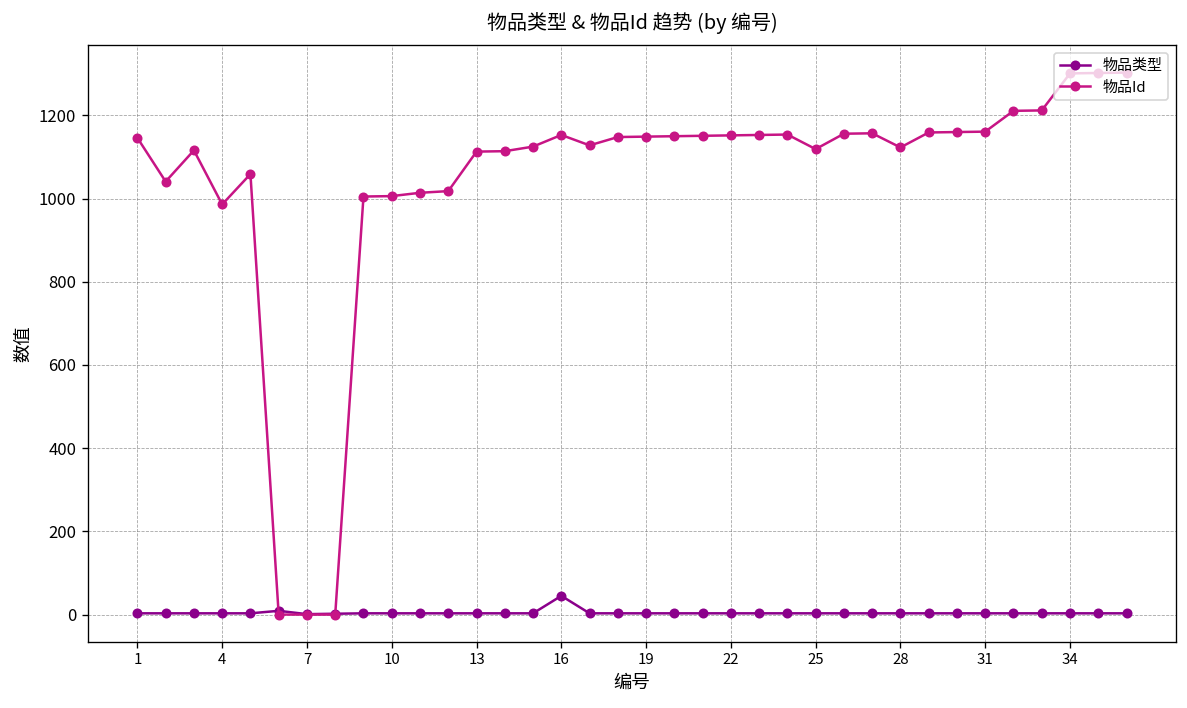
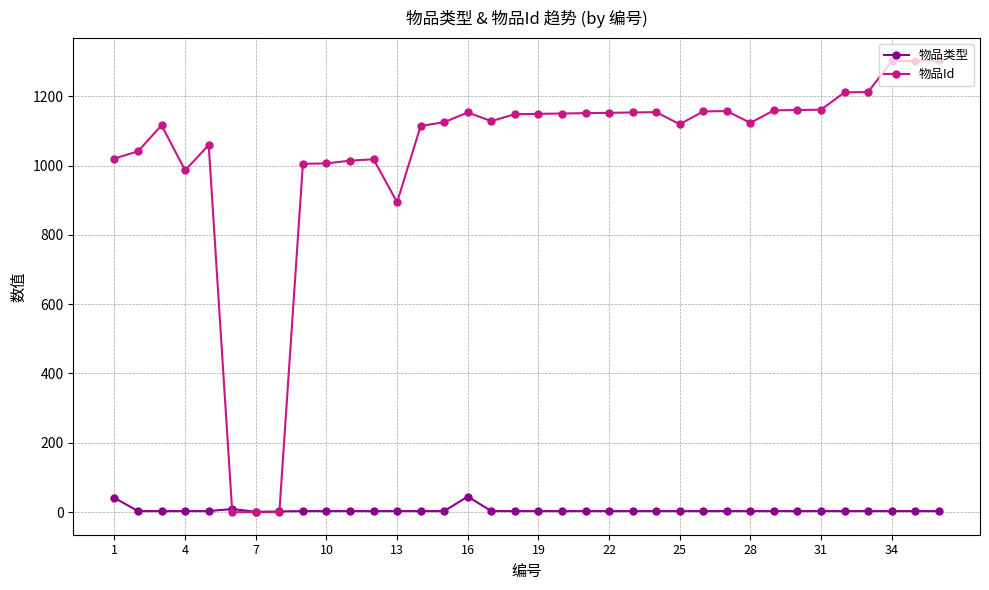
物品类型, 1: 0 -> 40
物品Id, 1: 1150 -> 1020
物品Id, 13: 1110 -> 890
